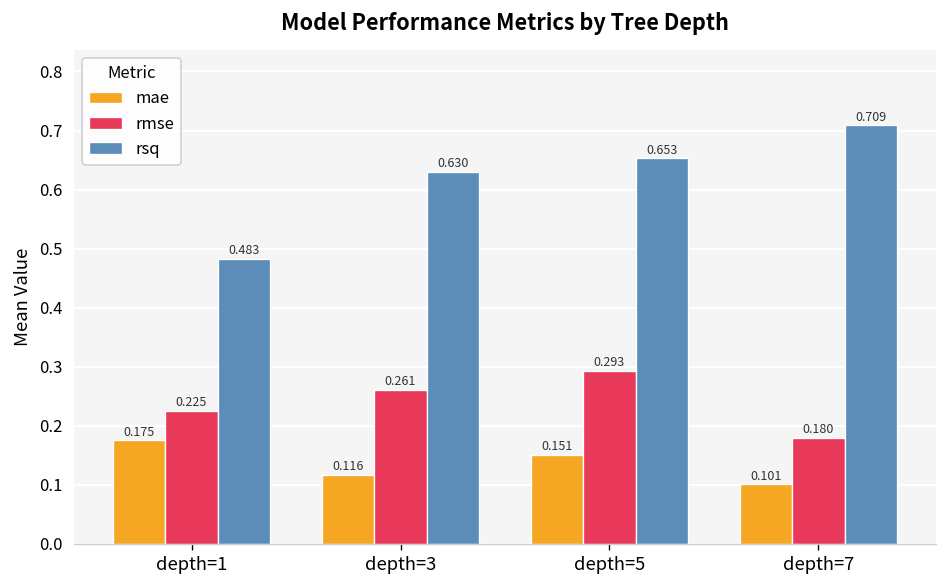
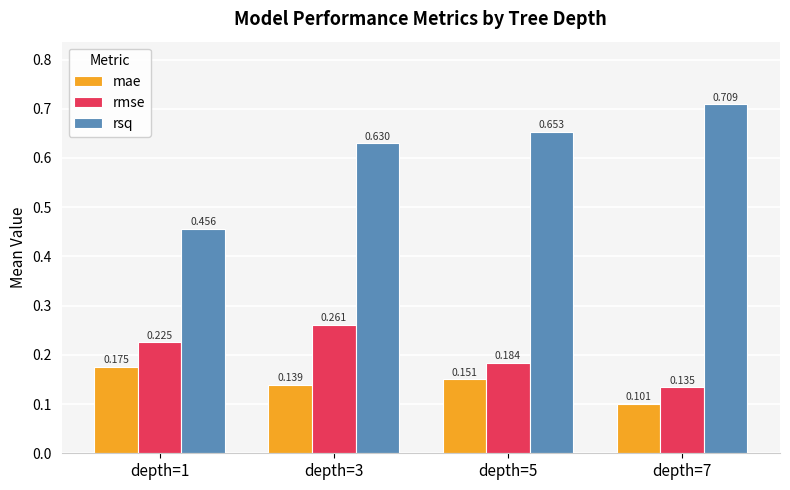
rsq, depth=1: 0.483 -> 0.456
mae, depth=3: 0.116 -> 0.139
rmse, depth=5: 0.293 -> 0.184
rmse, depth=7: 0.180 -> 0.135
